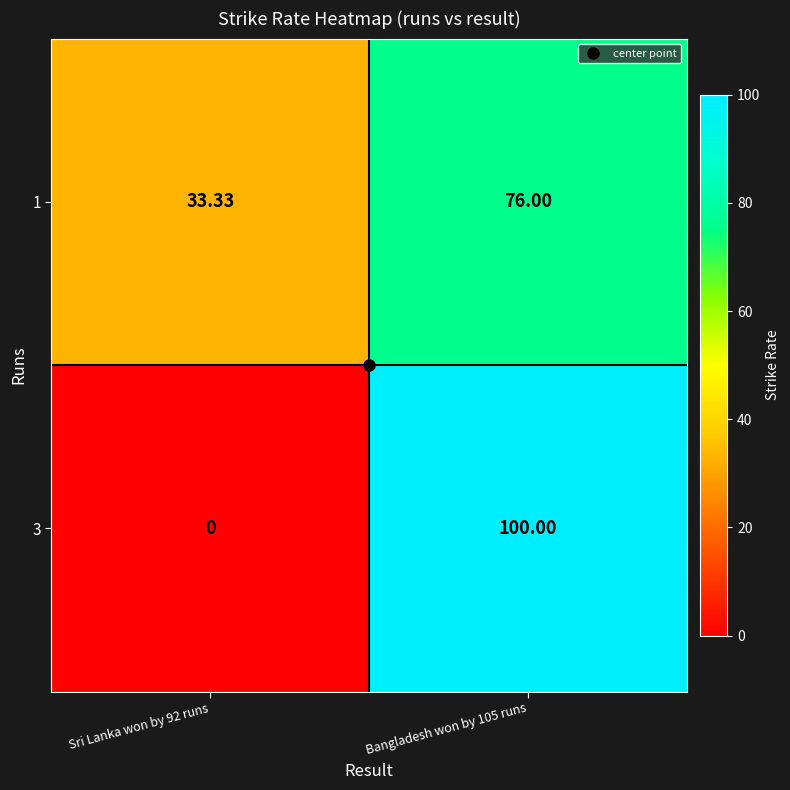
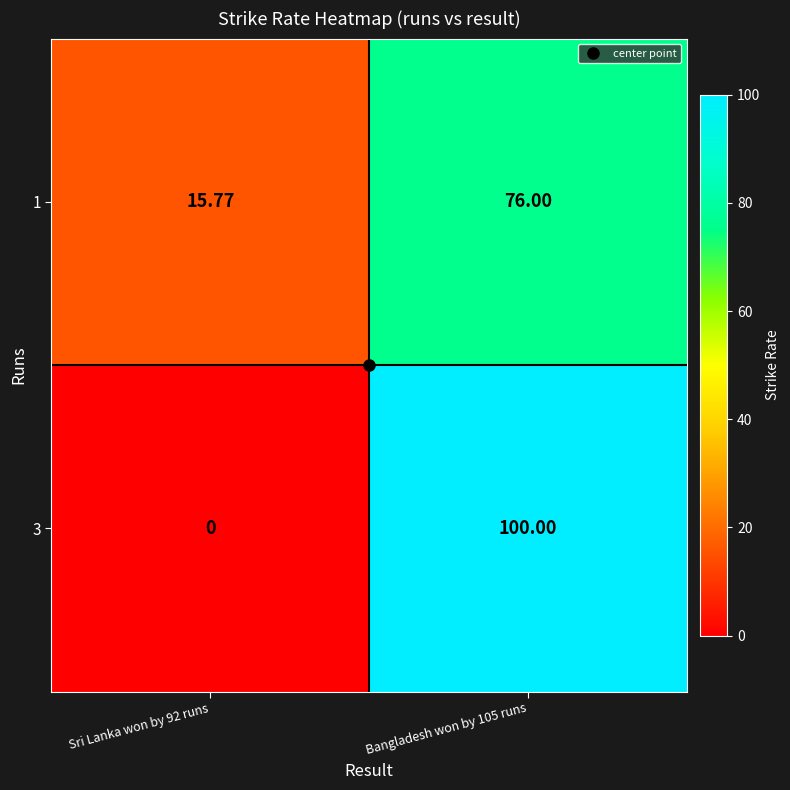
1, Sri Lanka won by 92 runs: 33.33 -> 15.77
